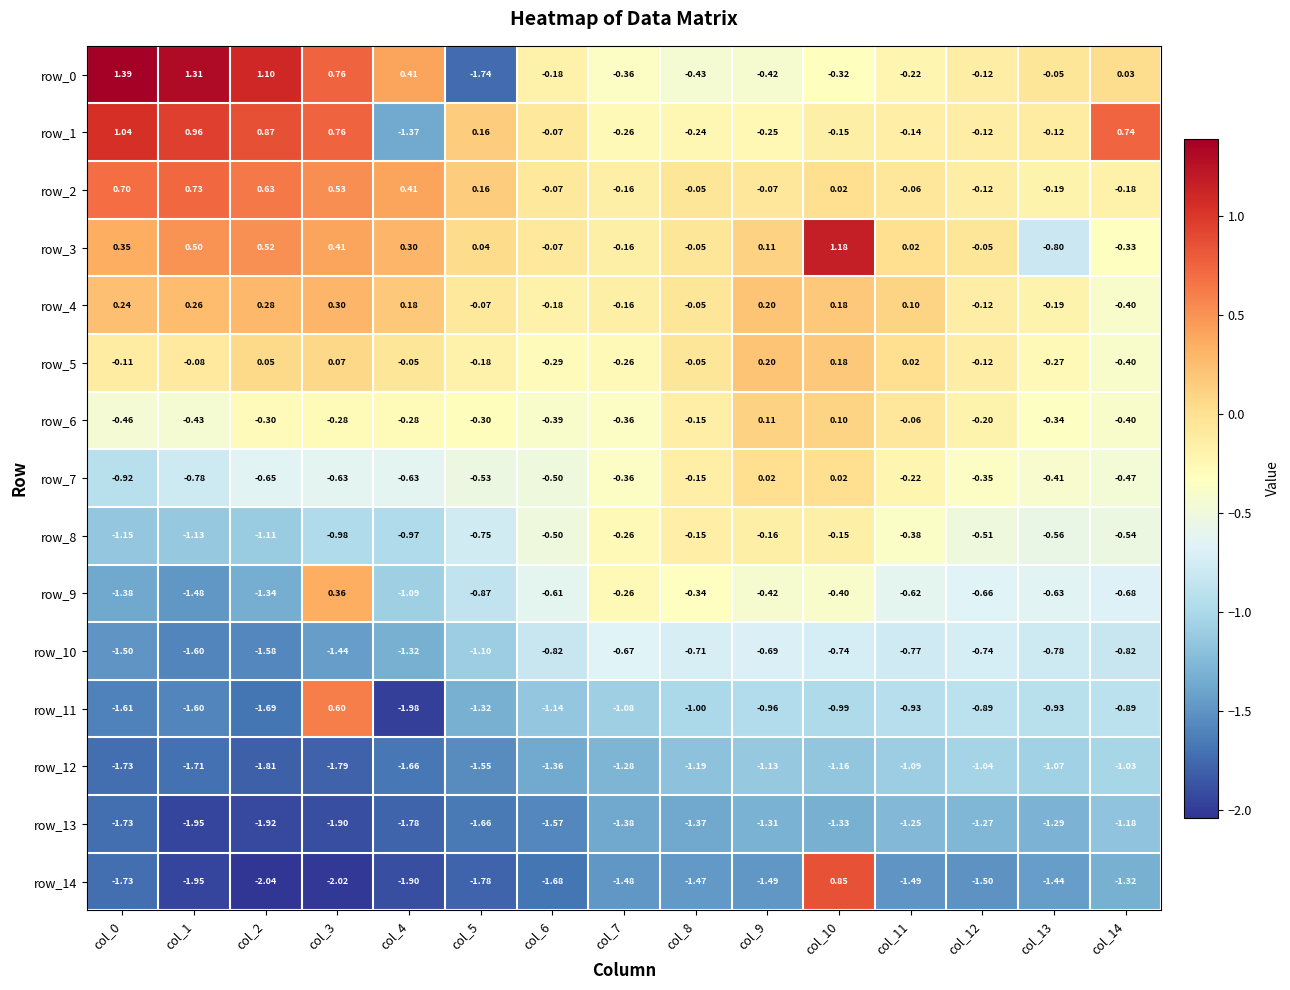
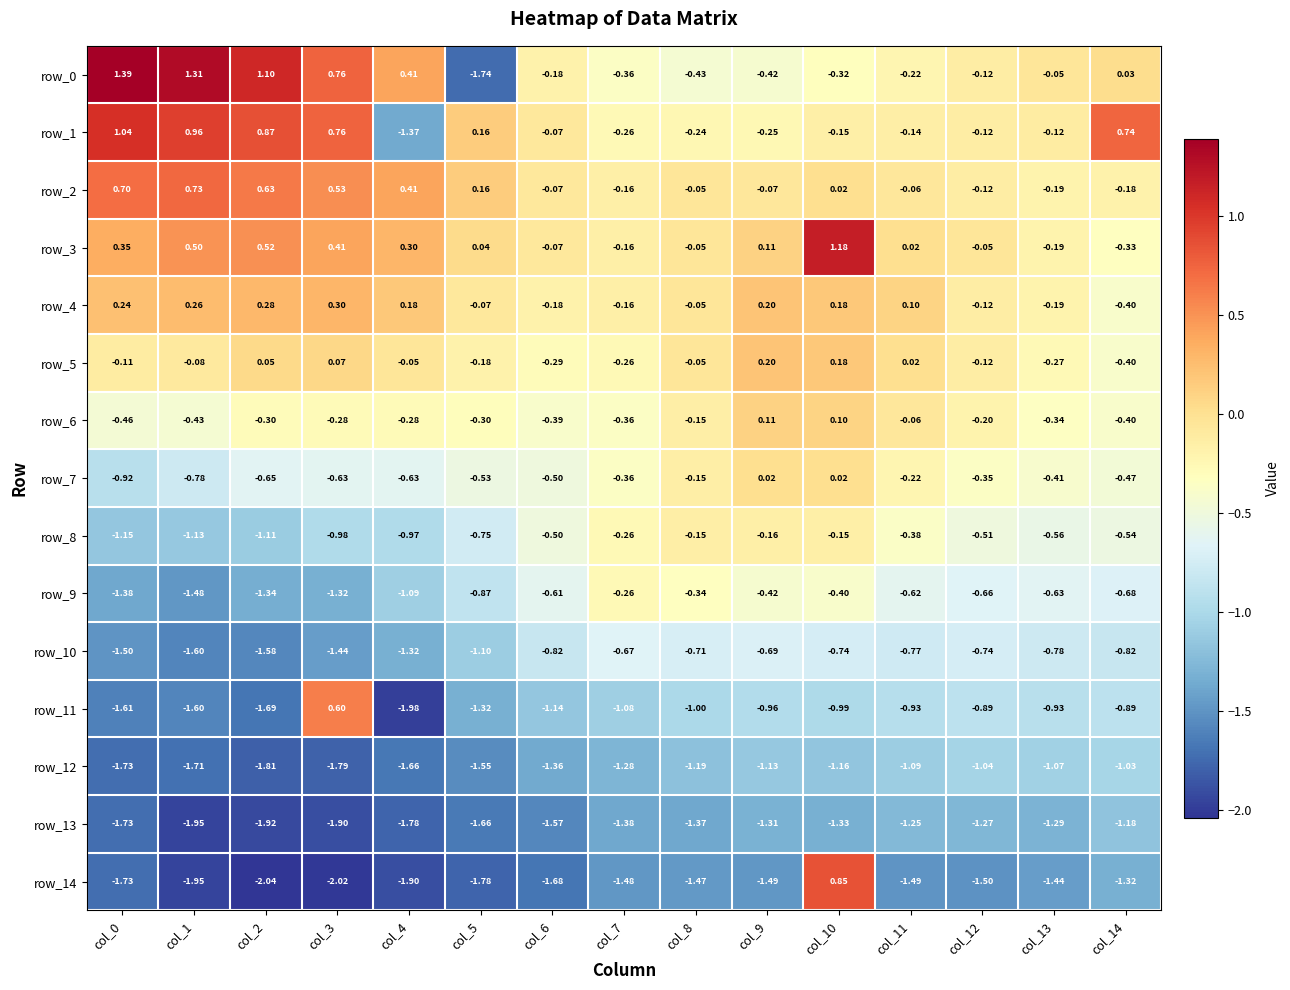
row_3, col_13: -0.80 -> -0.19
row_9, col_3: 0.36 -> -1.32
